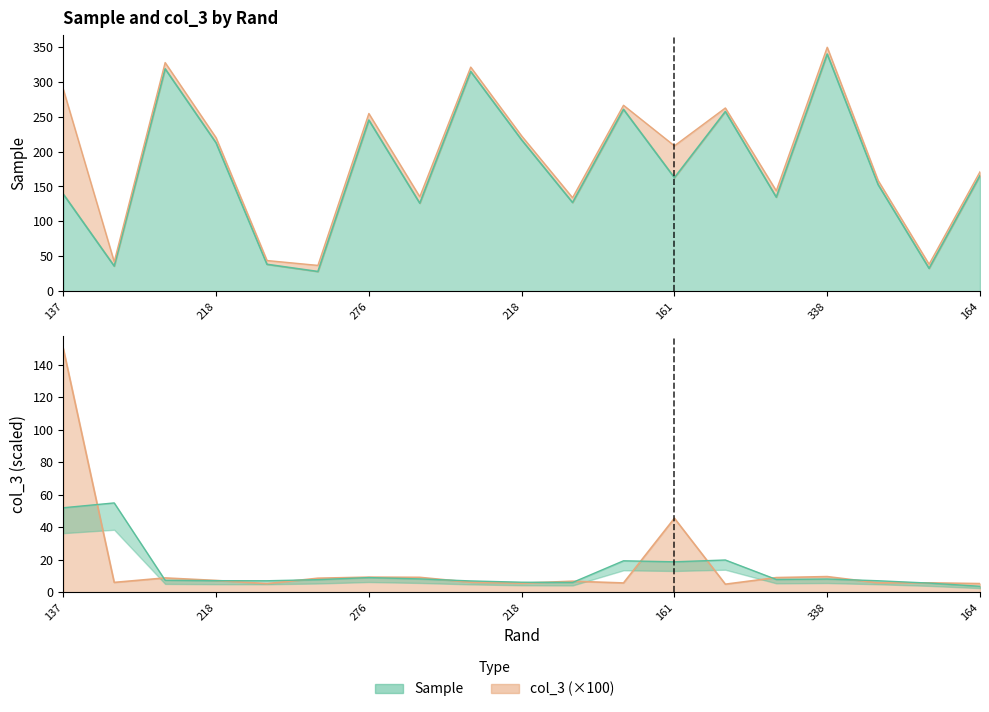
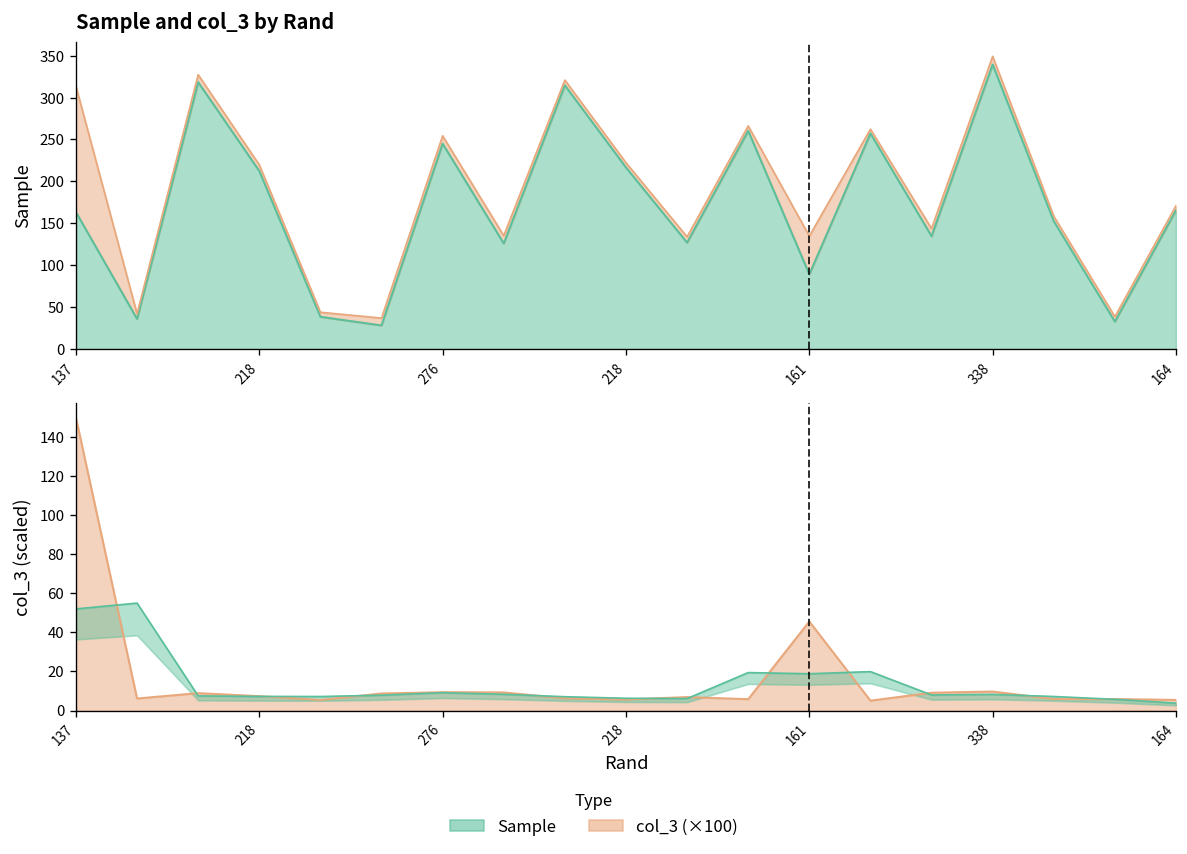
Sample and col_3 by Rand, Sample, 137: 140 -> 160
Sample and col_3 by Rand, Sample, 161: 160 -> 90
